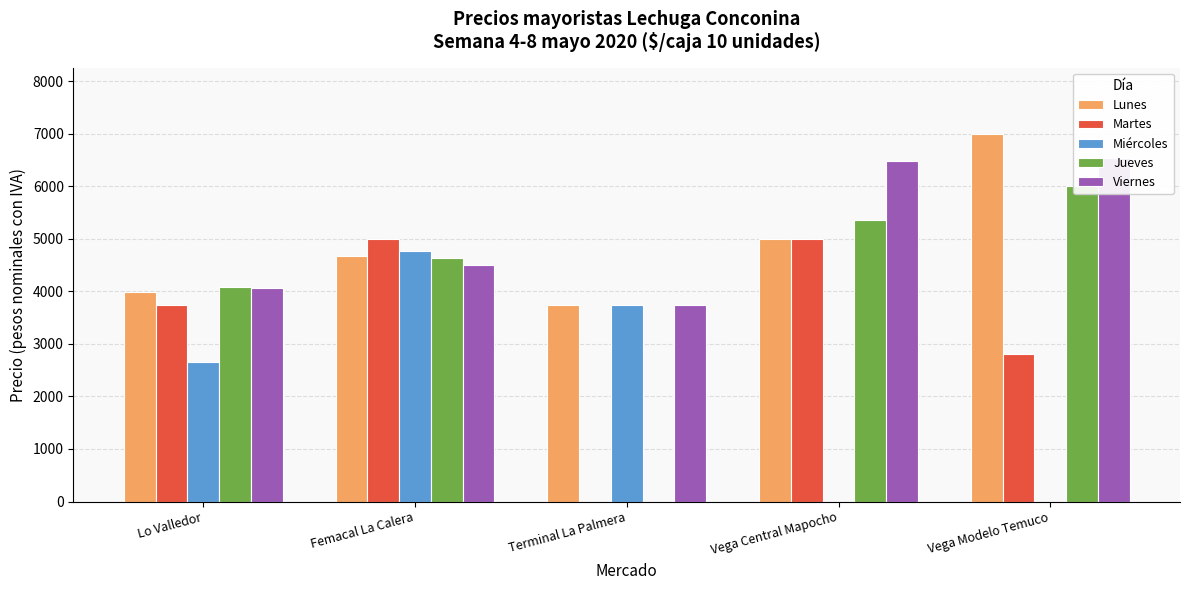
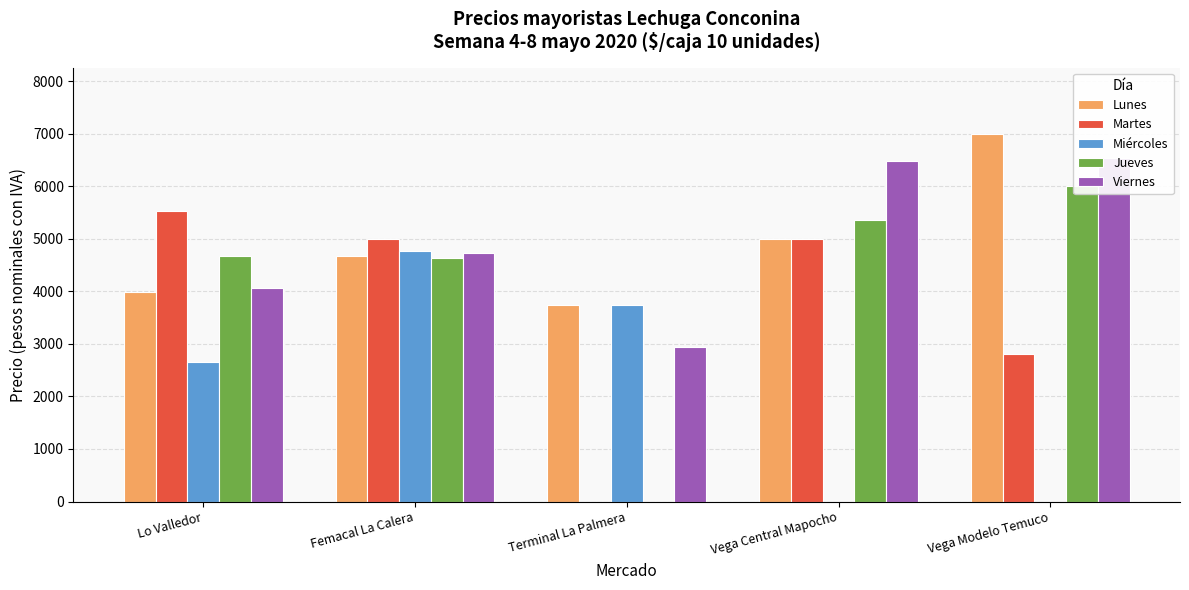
Martes, Lo Valledor: 3800 -> 5500
Jueves, Lo Valledor: 4100 -> 4700
Viernes, Femacal La Calera: 4500 -> 4700
Viernes, Terminal La Palmera: 3800 -> 2900
